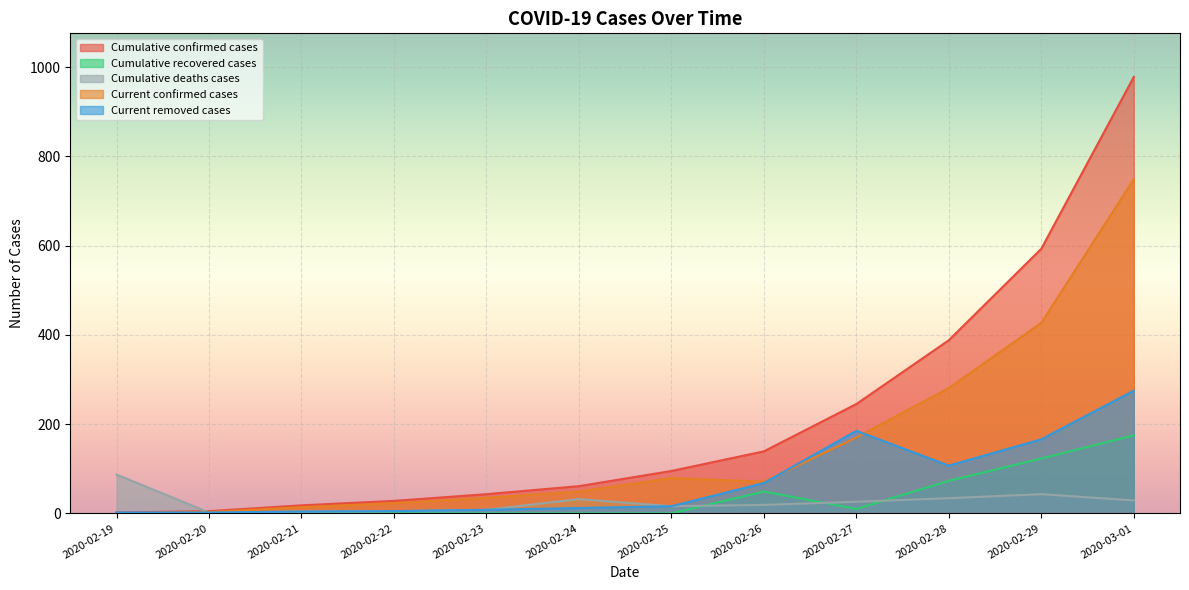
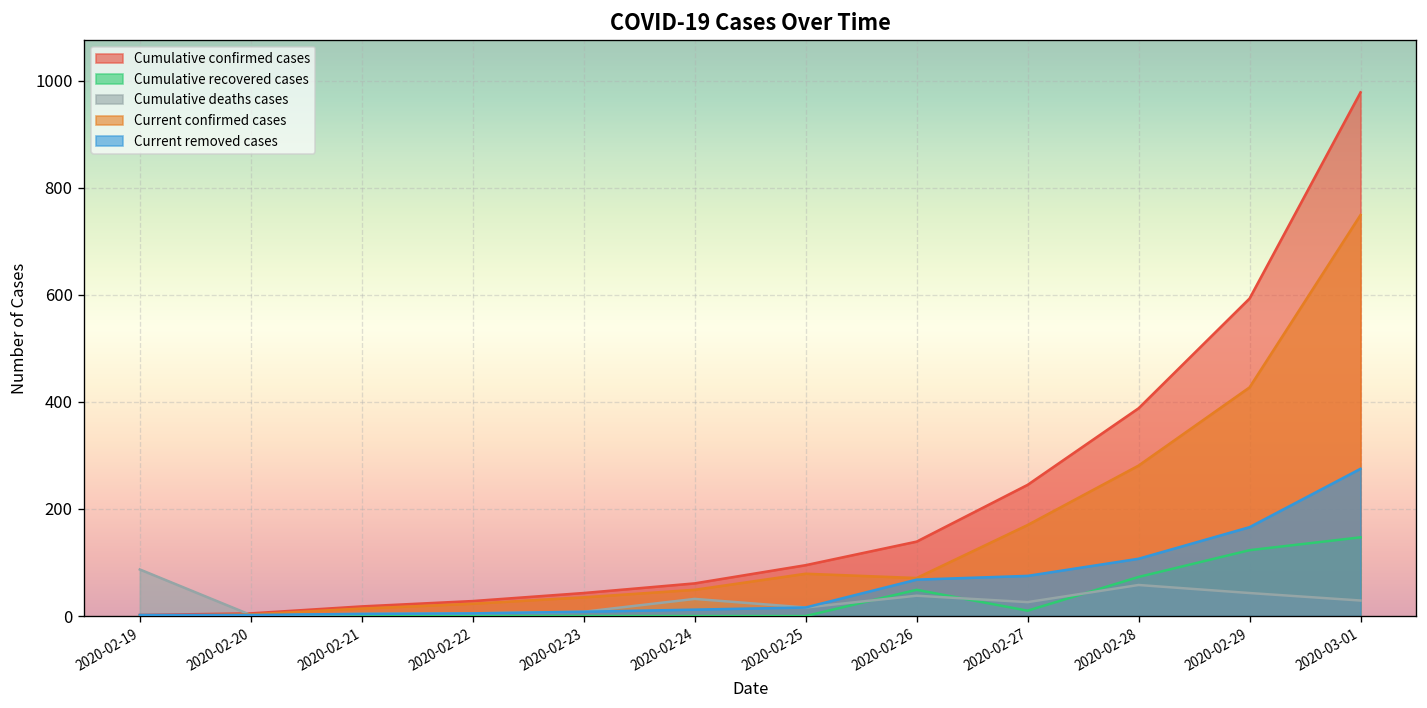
Cumulative deaths cases, 2020-02-26: 20 -> 40
Current removed cases, 2020-02-27: 190 -> 80
Cumulative deaths cases, 2020-02-28: 30 -> 60
Cumulative recovered cases, 2020-03-01: 180 -> 150
